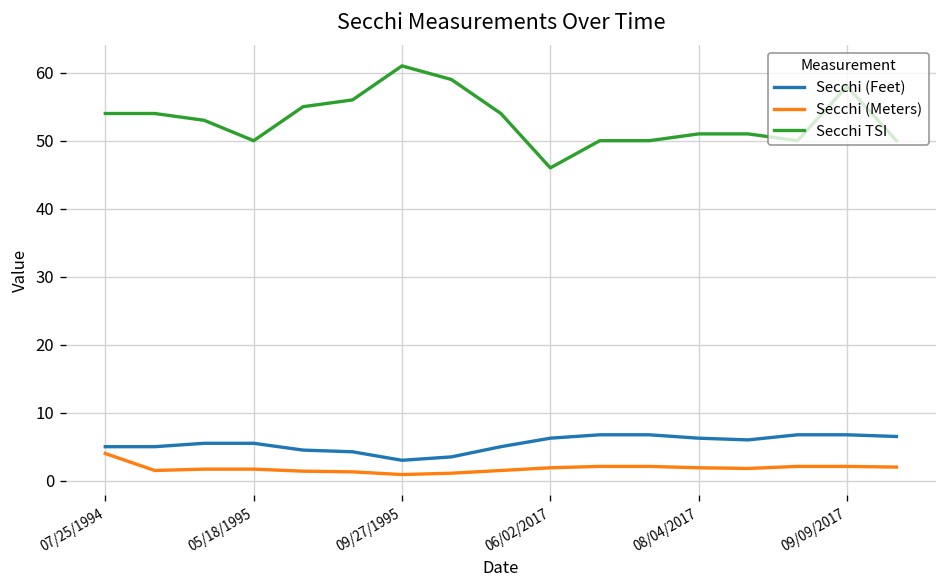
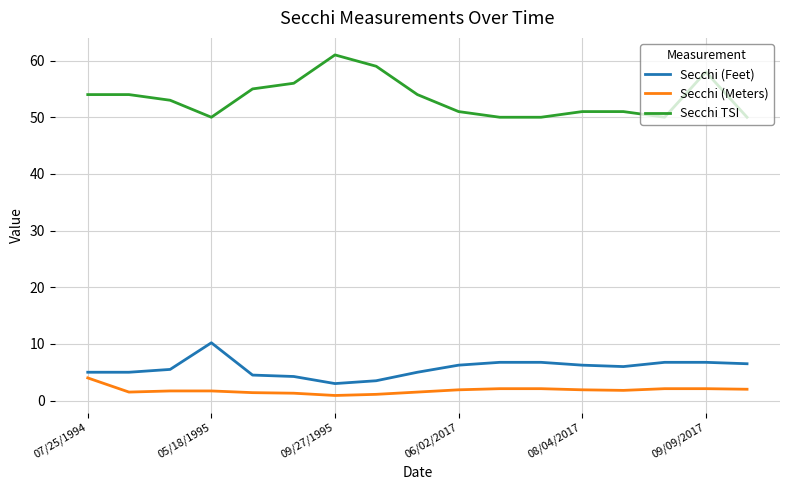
Secchi (Feet), 05/18/1995: 6 -> 10
Secchi TSI, 06/02/2017: 46 -> 51
